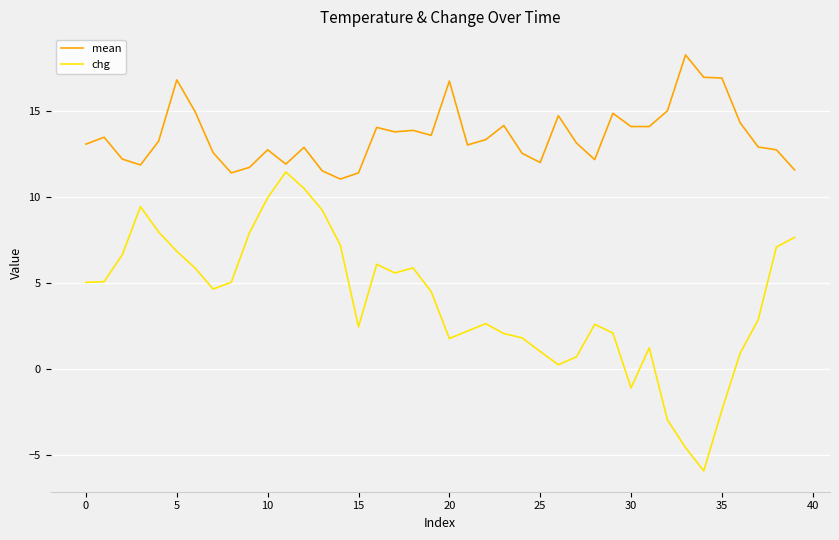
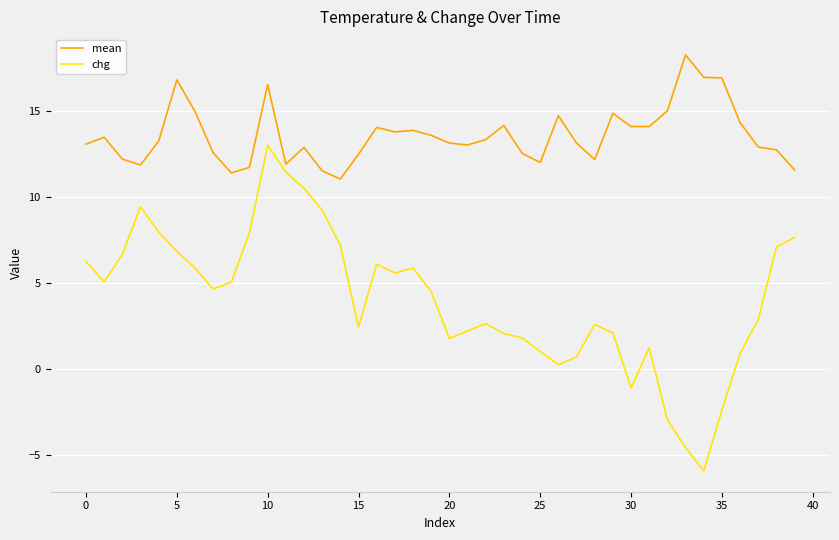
chg, 0: 5.0 -> 6.3
mean, 10: 12.7 -> 16.5
chg, 10: 10.0 -> 13.0
mean, 15: 11.4 -> 12.5
mean, 20: 16.7 -> 13.1
